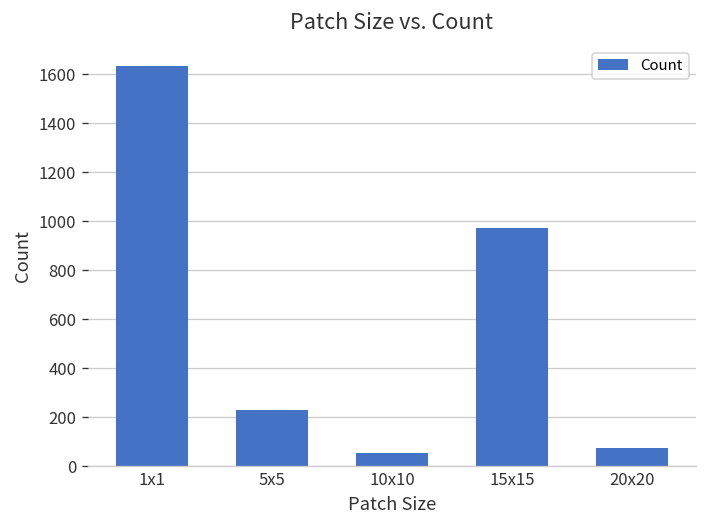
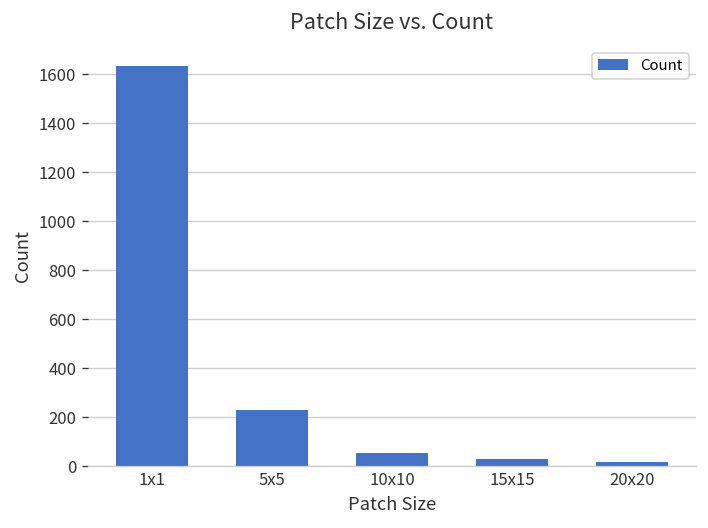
15x15: 970 -> 30
20x20: 70 -> 20
